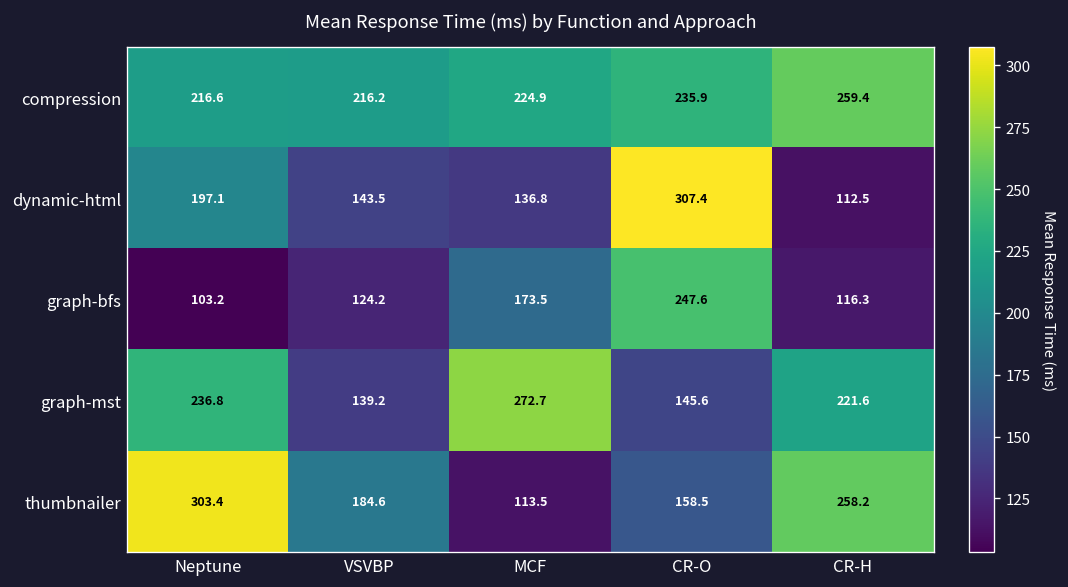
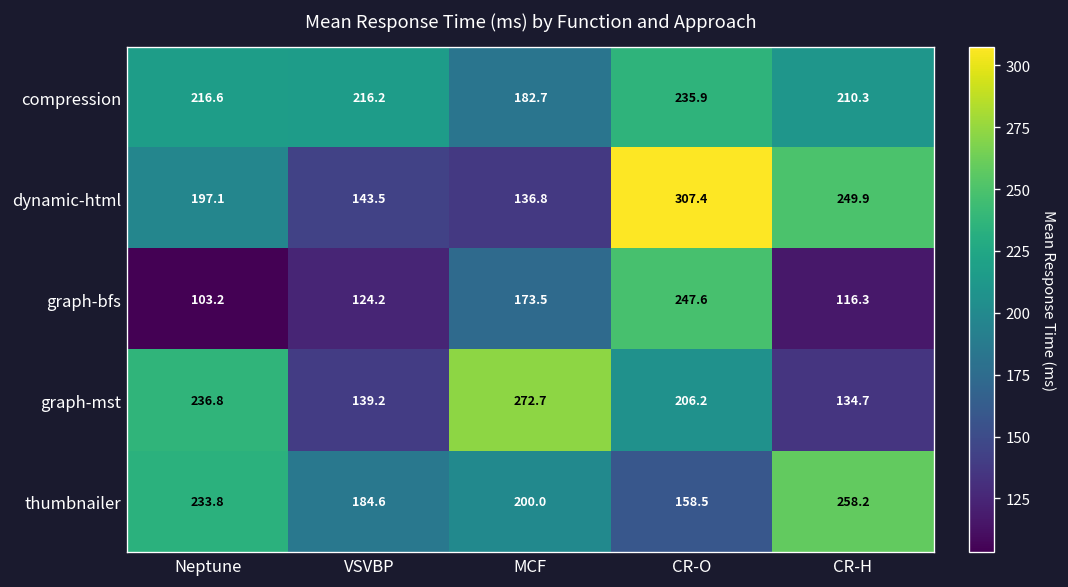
compression, MCF: 224.9 -> 182.7
compression, CR-H: 259.4 -> 210.3
dynamic-html, CR-H: 112.5 -> 249.9
graph-mst, CR-O: 145.6 -> 206.2
graph-mst, CR-H: 221.6 -> 134.7
thumbnailer, Neptune: 303.4 -> 233.8
thumbnailer, MCF: 113.5 -> 200.0
